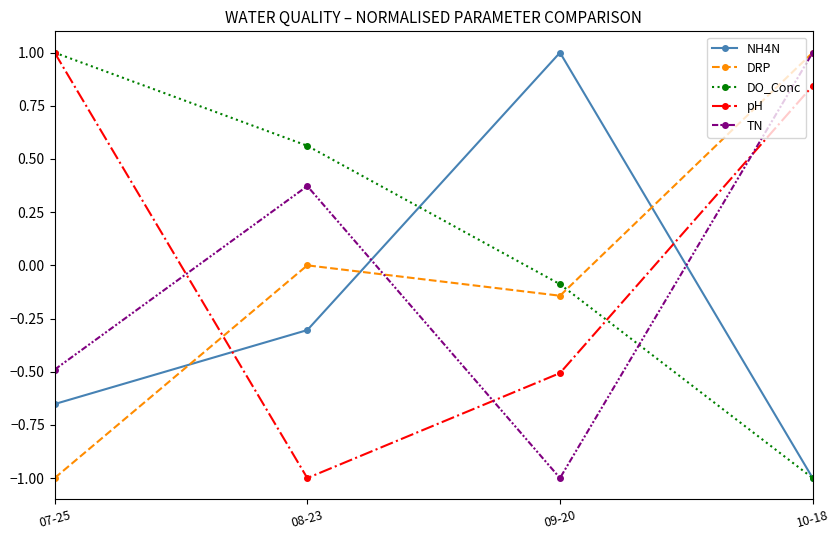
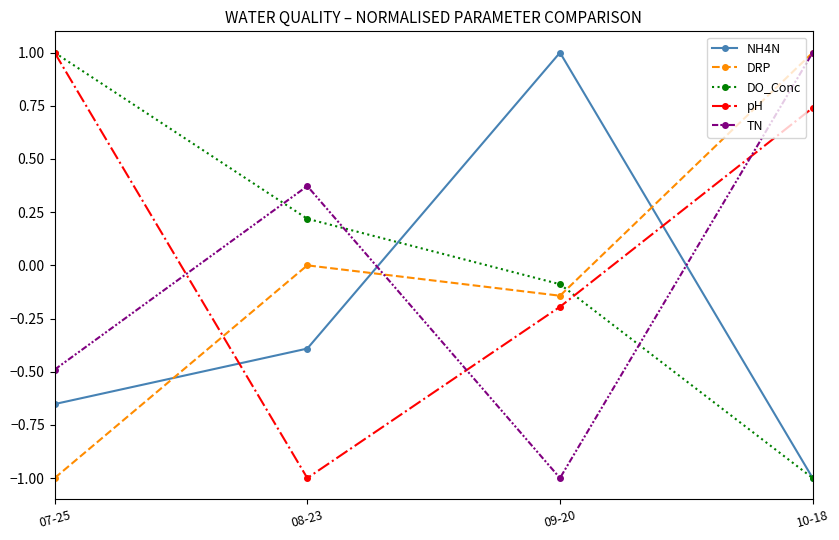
NH4N, 08-23: -0.30 -> -0.39
DO_Conc, 08-23: 0.56 -> 0.22
pH, 09-20: -0.51 -> -0.19
pH, 10-18: 0.84 -> 0.74
